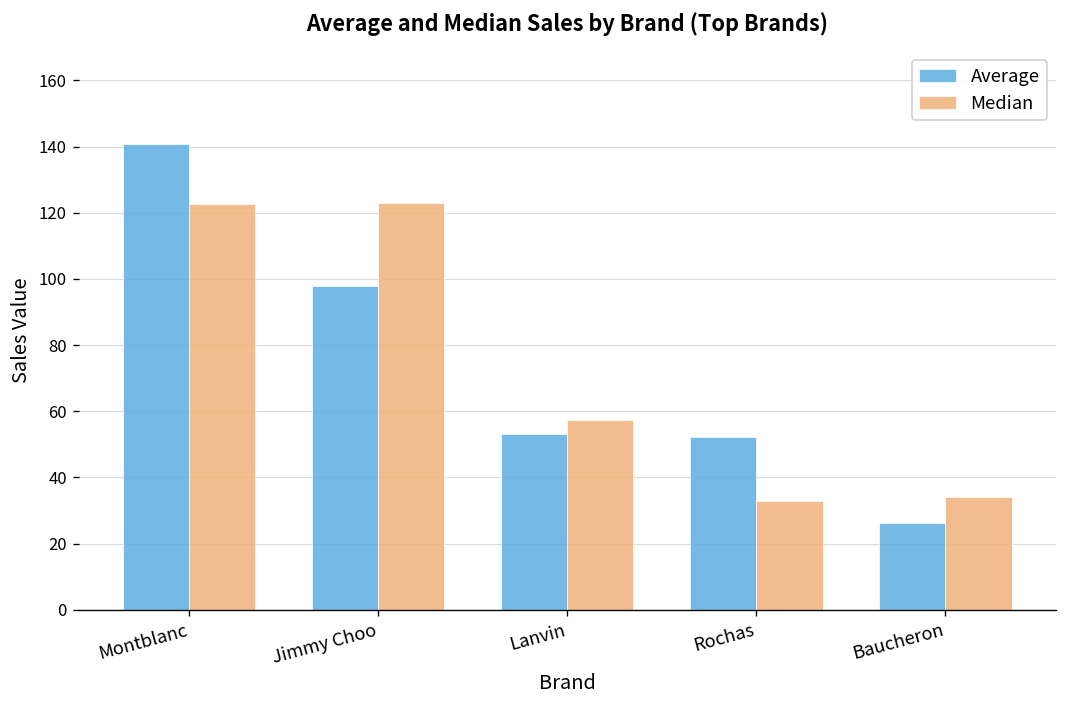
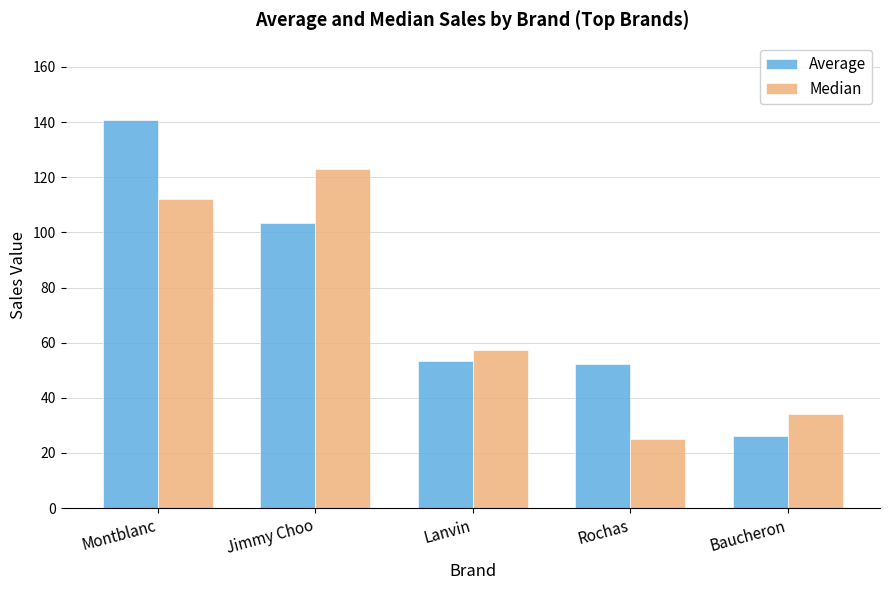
Median, Montblanc: 123 -> 112
Average, Jimmy Choo: 98 -> 104
Median, Rochas: 33 -> 25
